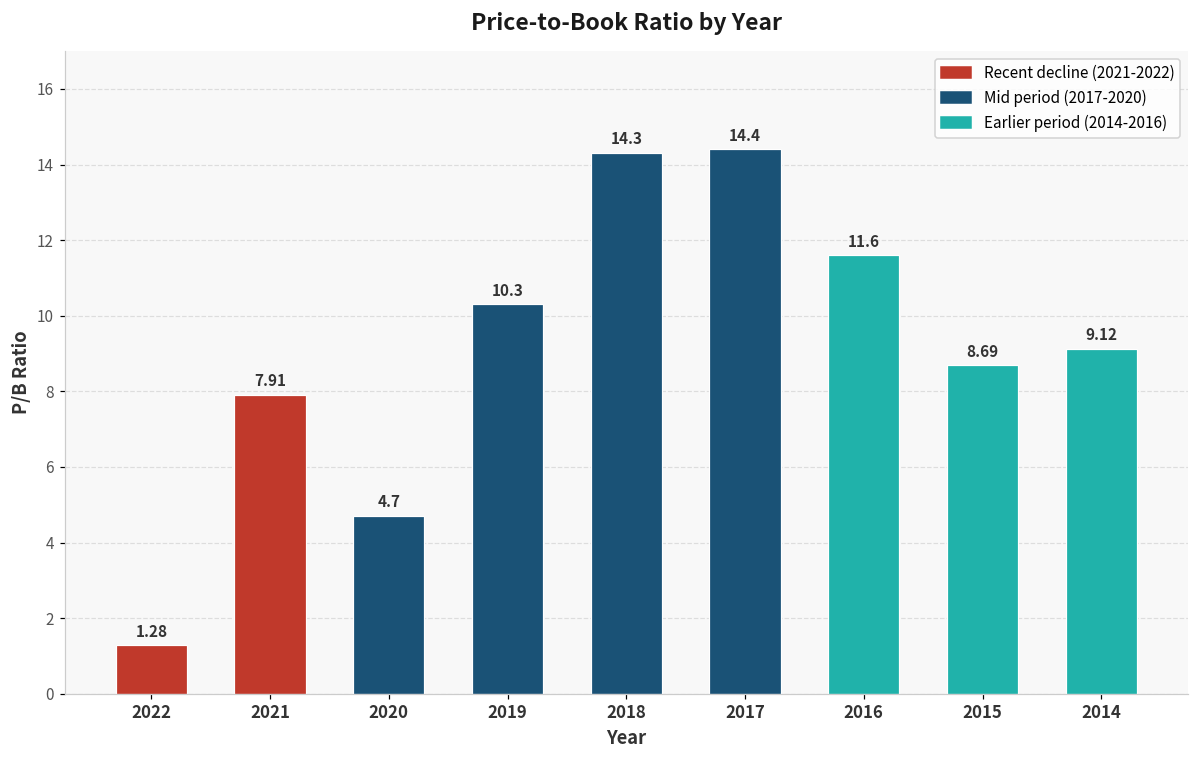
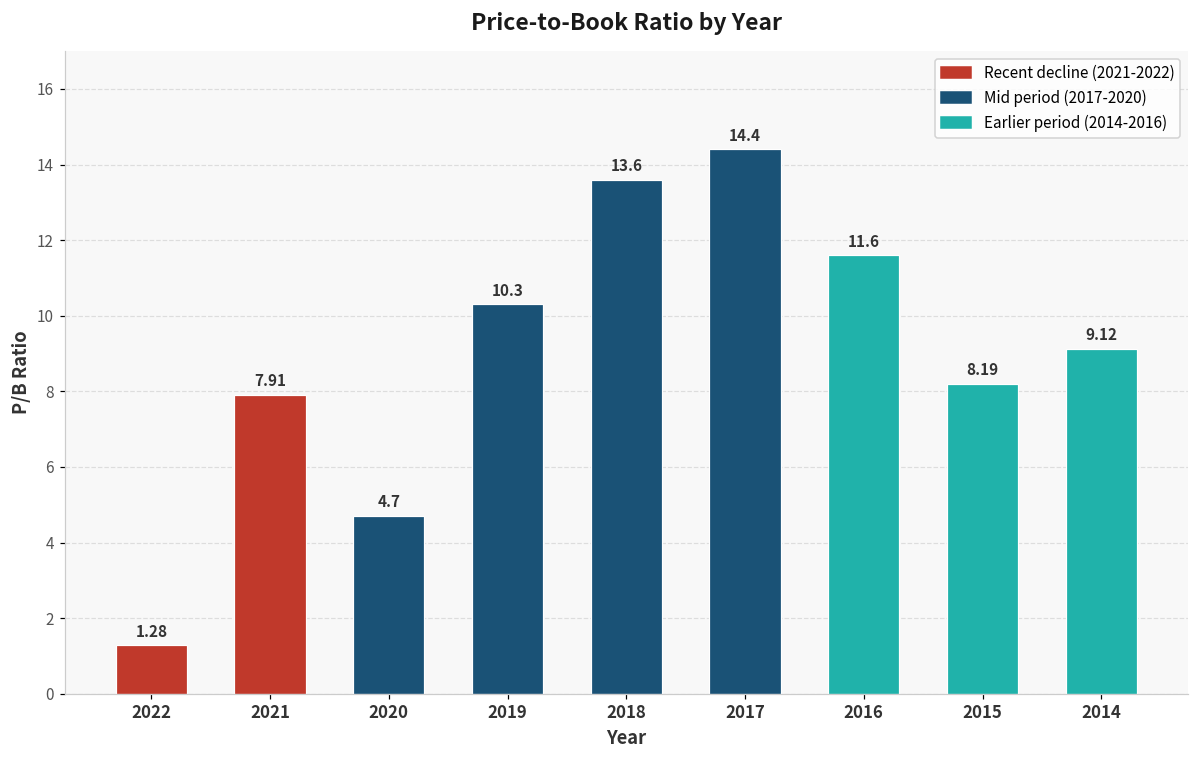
2018: 14.3 -> 13.6
2015: 8.69 -> 8.19
